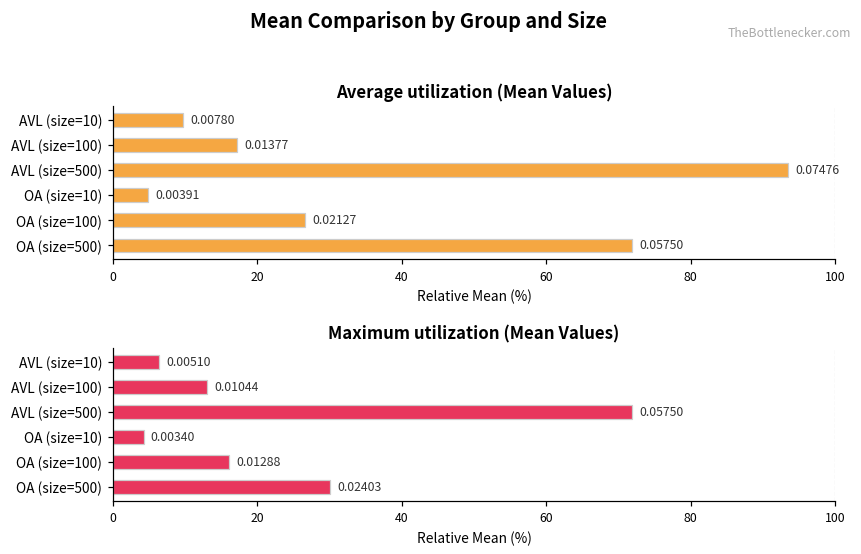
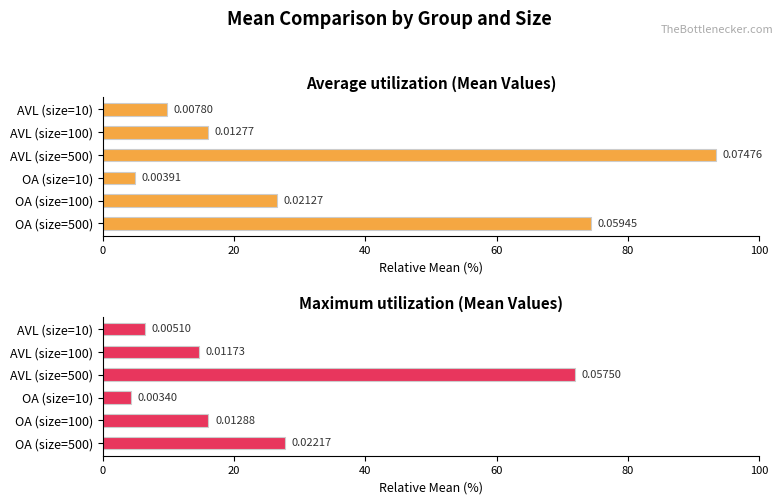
Average utilization (Mean Values), AVL (size=100): 0.01377 -> 0.01277
Average utilization (Mean Values), OA (size=500): 0.05750 -> 0.05945
Maximum utilization (Mean Values), AVL (size=100): 0.01044 -> 0.01173
Maximum utilization (Mean Values), OA (size=500): 0.02403 -> 0.02217
